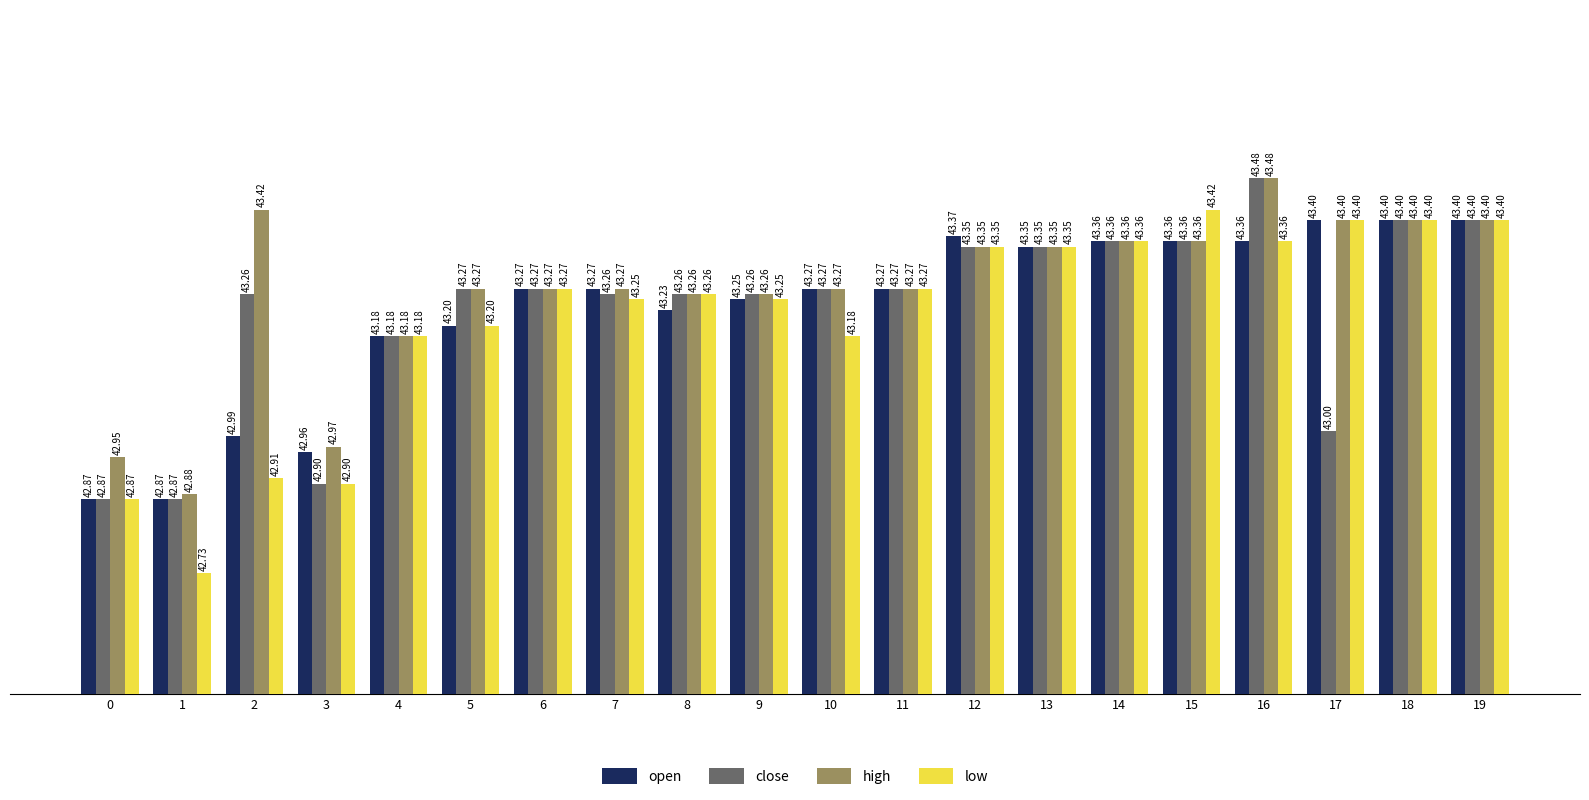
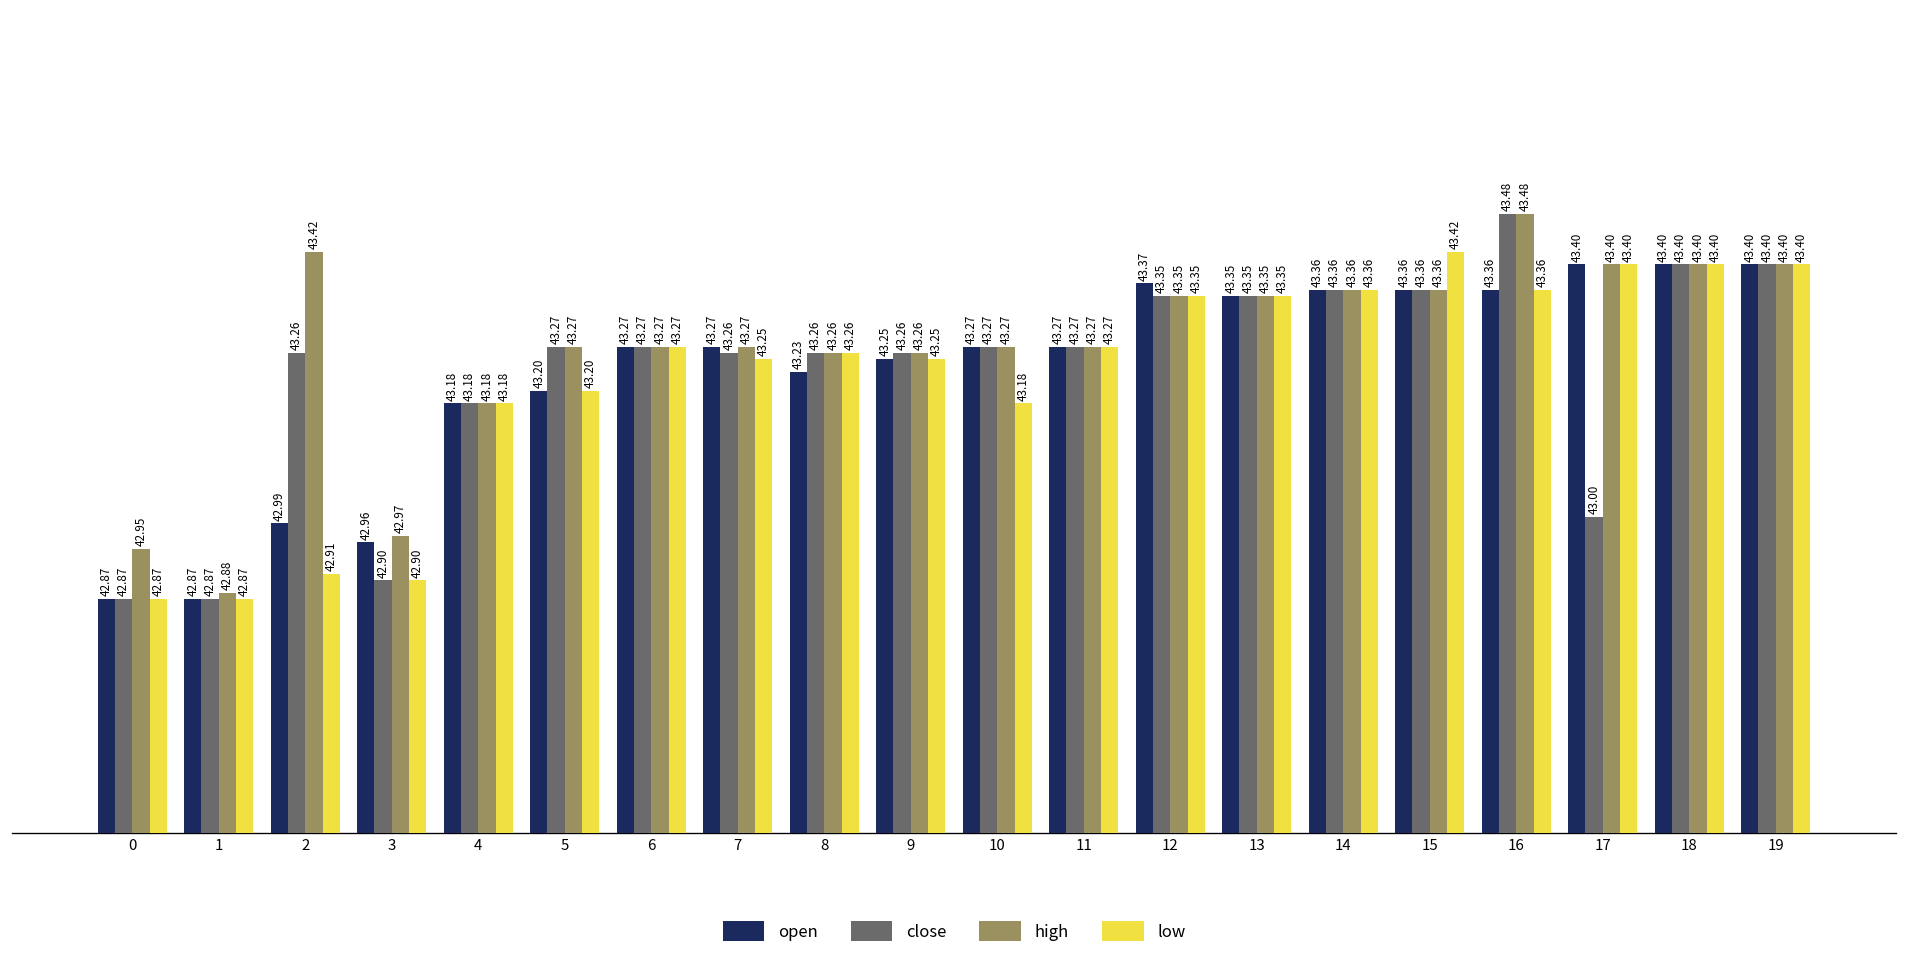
low, 1: 42.73 -> 42.87
